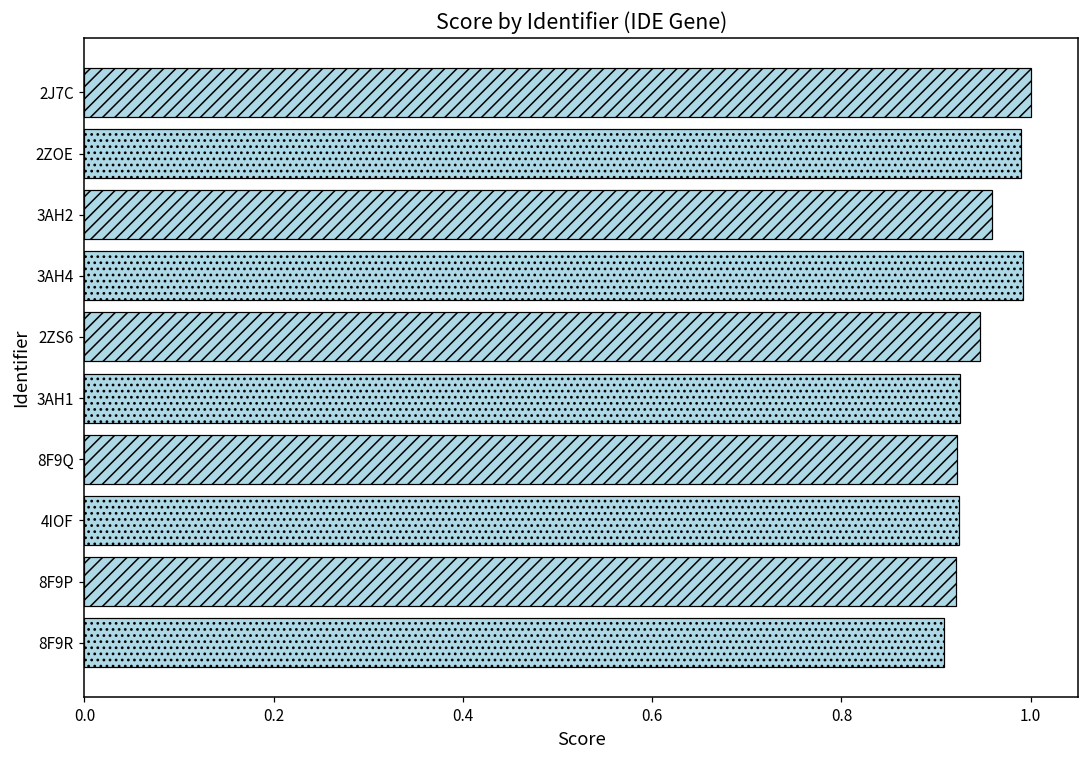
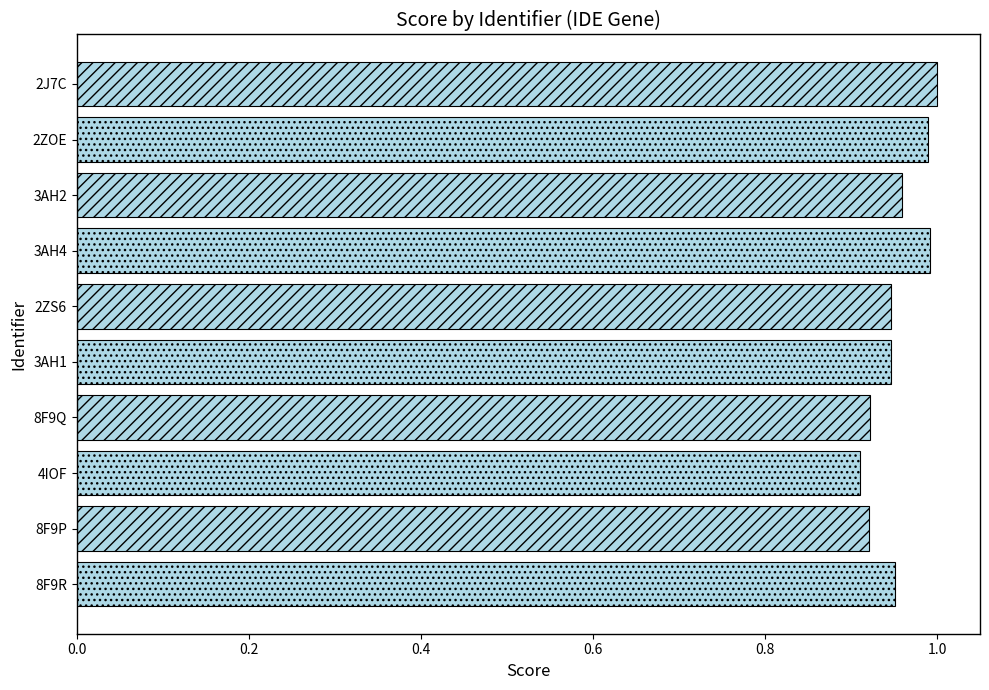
3AH1: 0.92 -> 0.95
4IOF: 0.92 -> 0.91
8F9R: 0.91 -> 0.95
